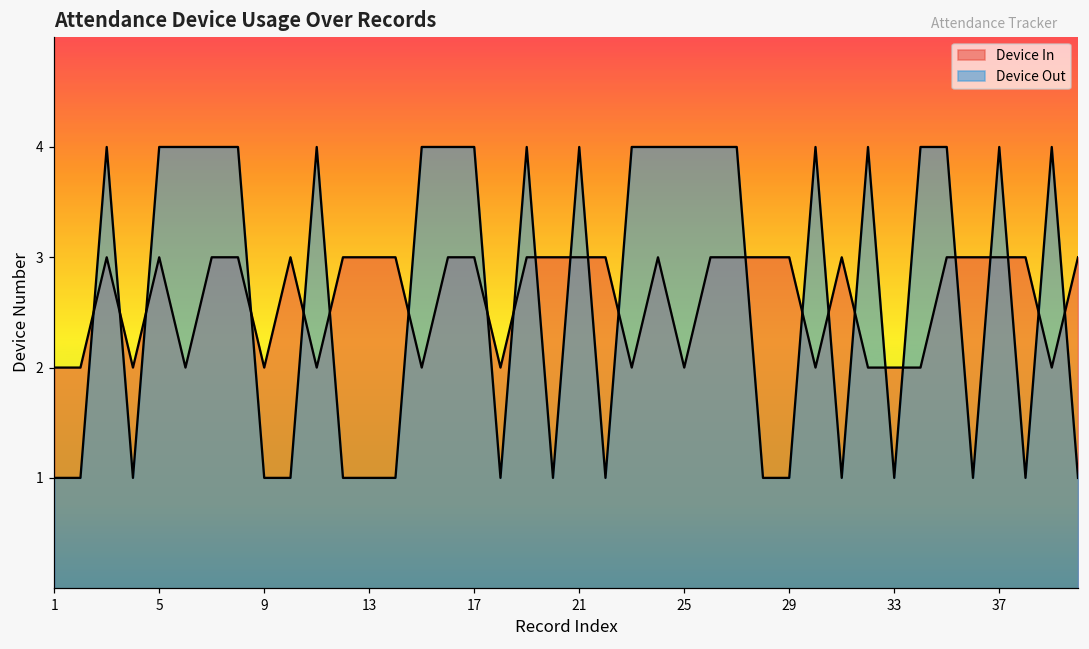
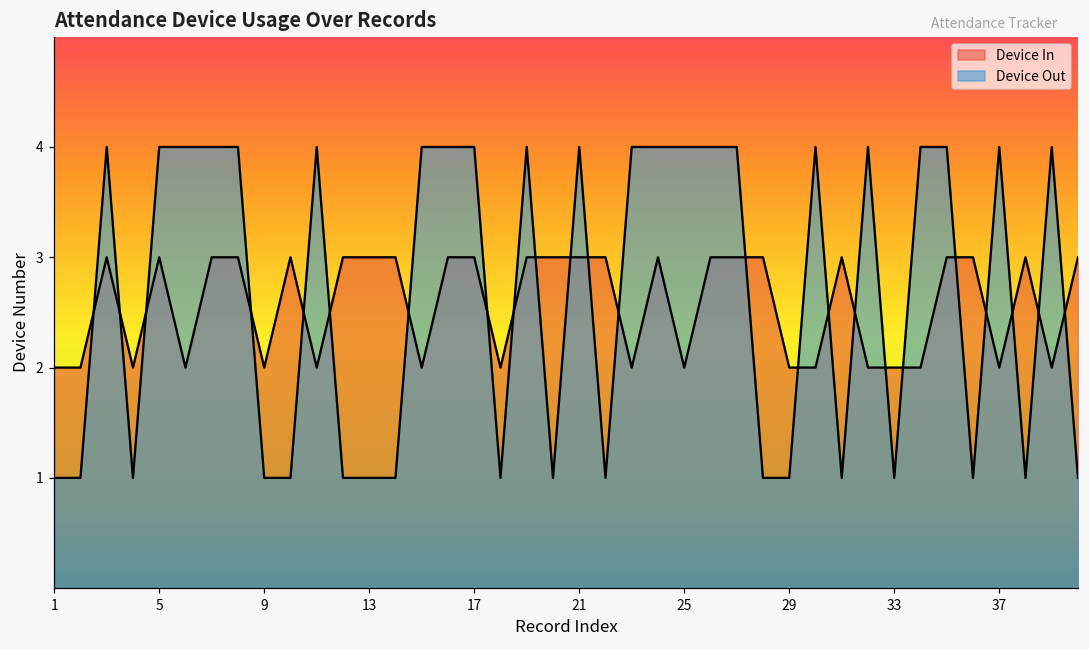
Device In, 29: 3 -> 2
Device In, 37: 3 -> 2
